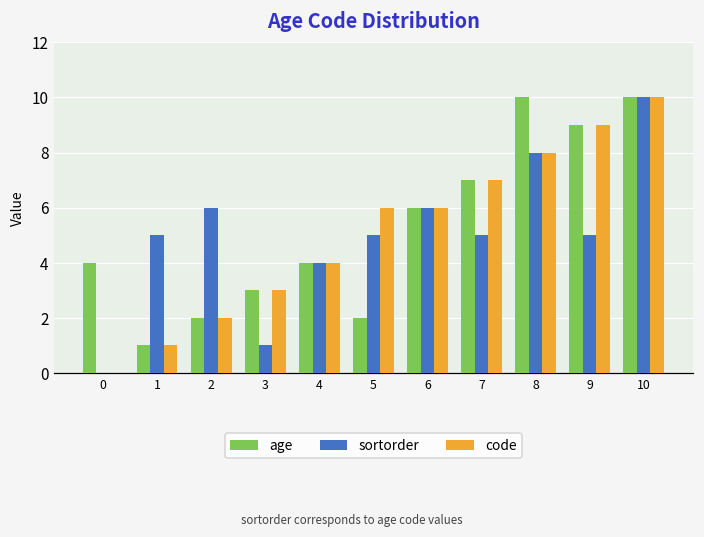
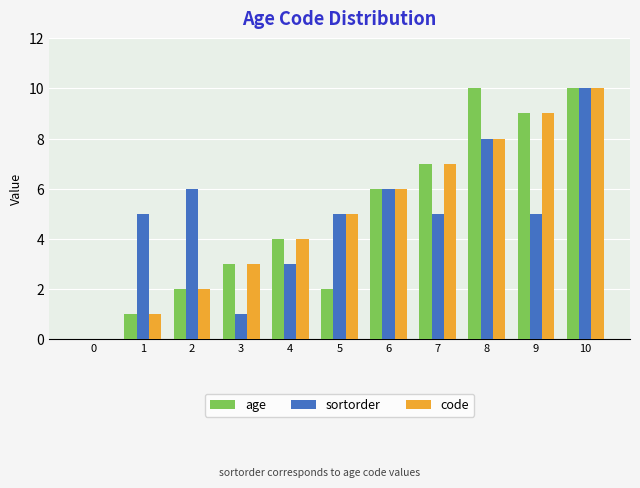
age, 0: 4 -> 0
sortorder, 4: 4 -> 3
code, 5: 6 -> 5
